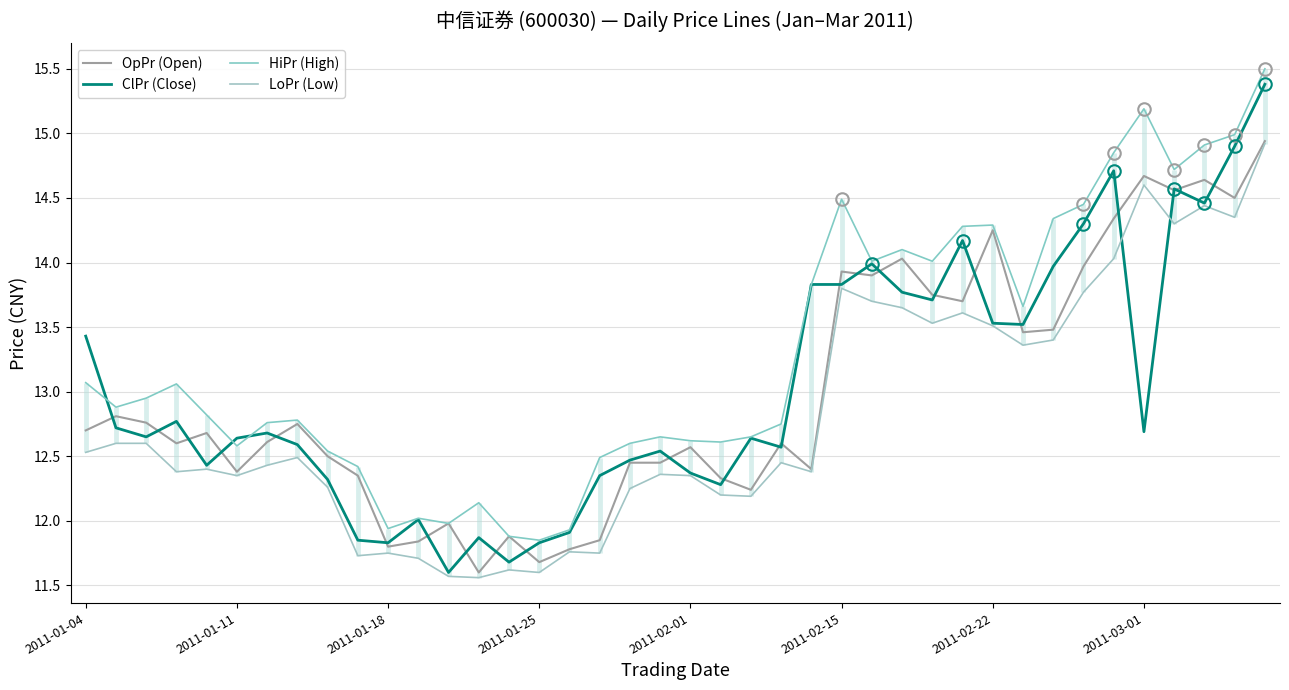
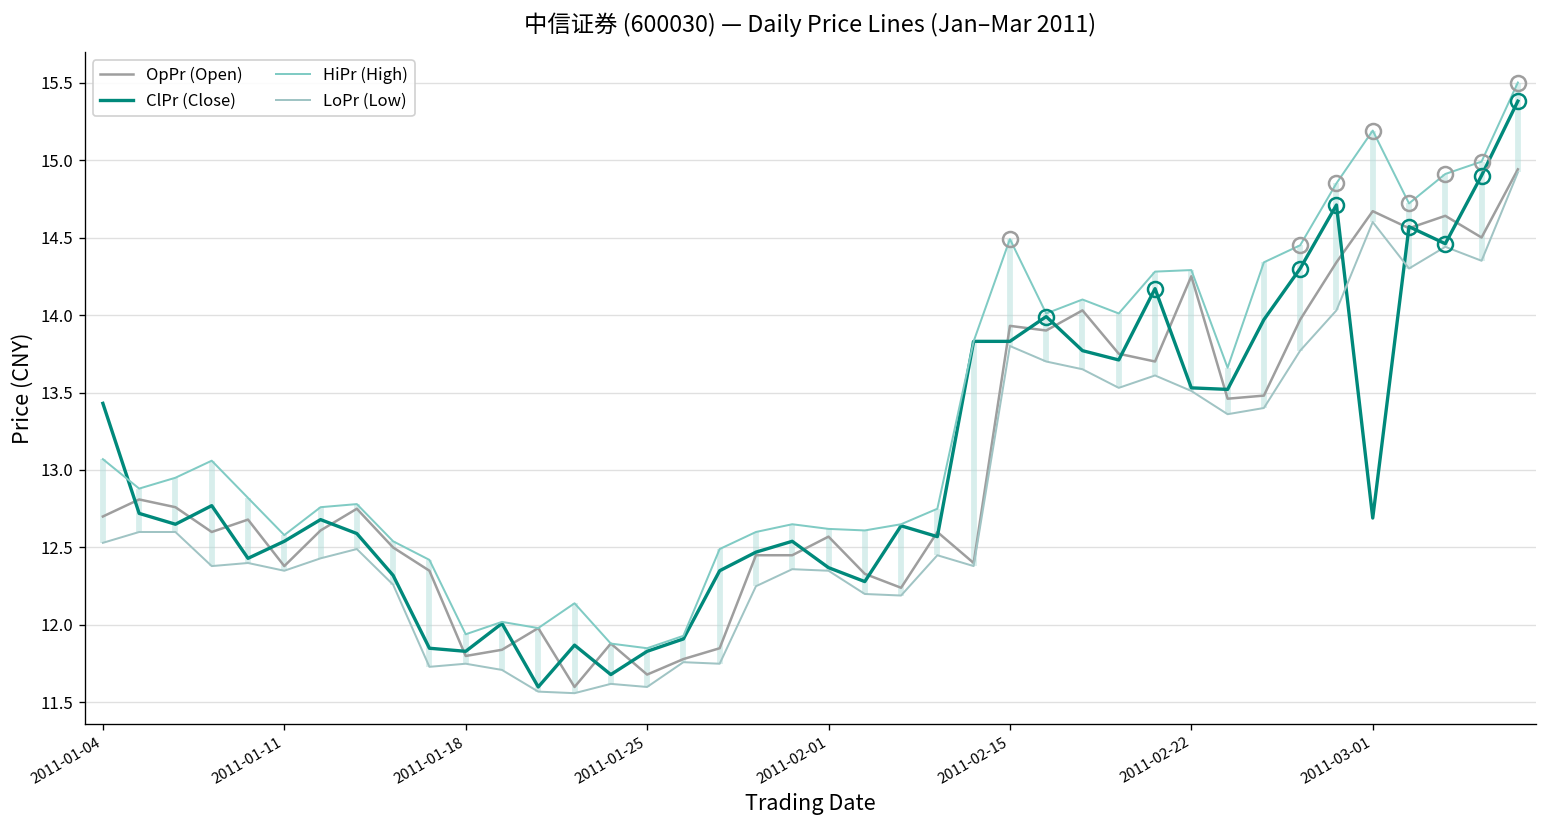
ClPr (Close), 2011-01-11: 12.64 -> 12.54
